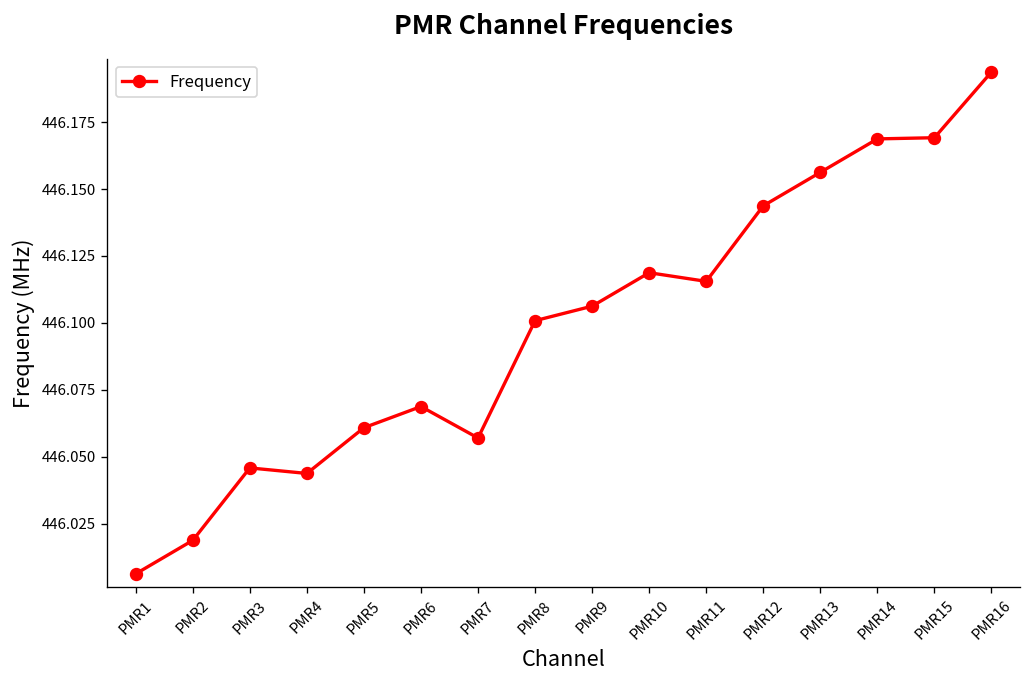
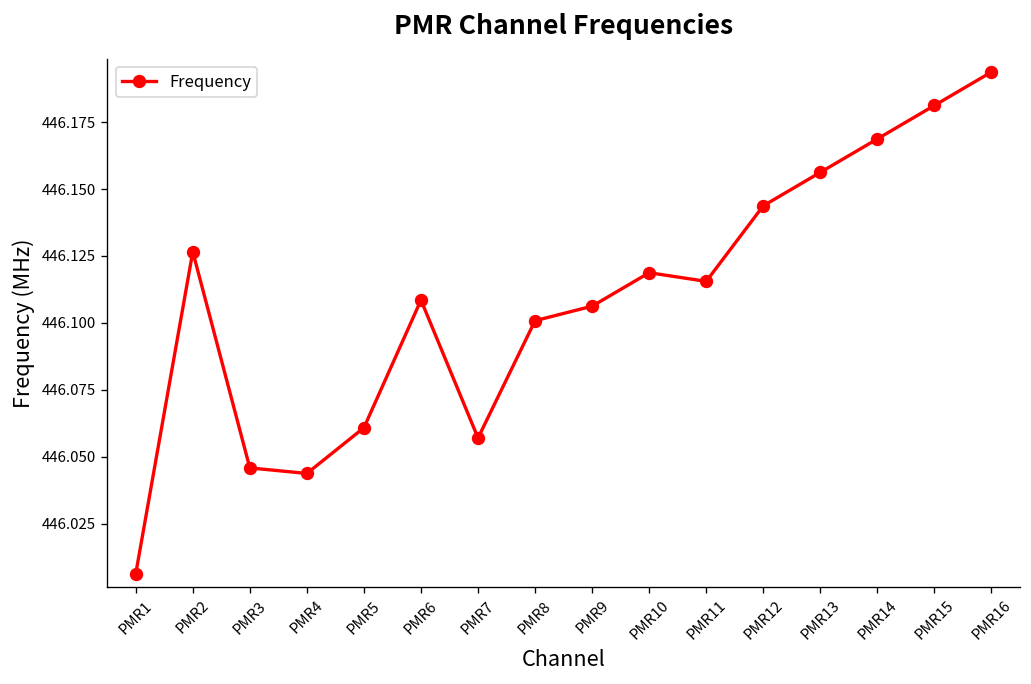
PMR2: 446.019 -> 446.127
PMR6: 446.069 -> 446.109
PMR15: 446.169 -> 446.181
